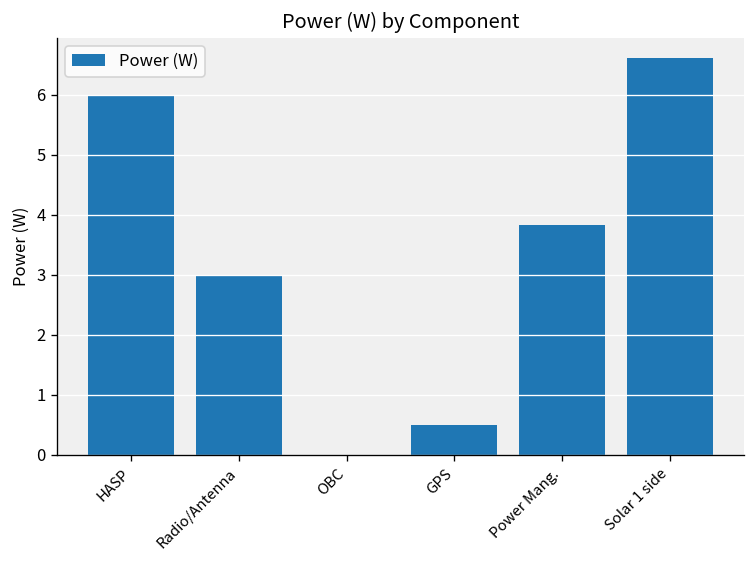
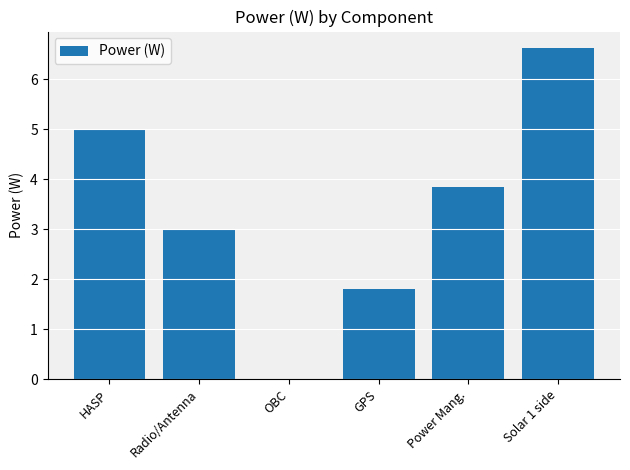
HASP: 6 -> 5
GPS: 0.5 -> 1.8
